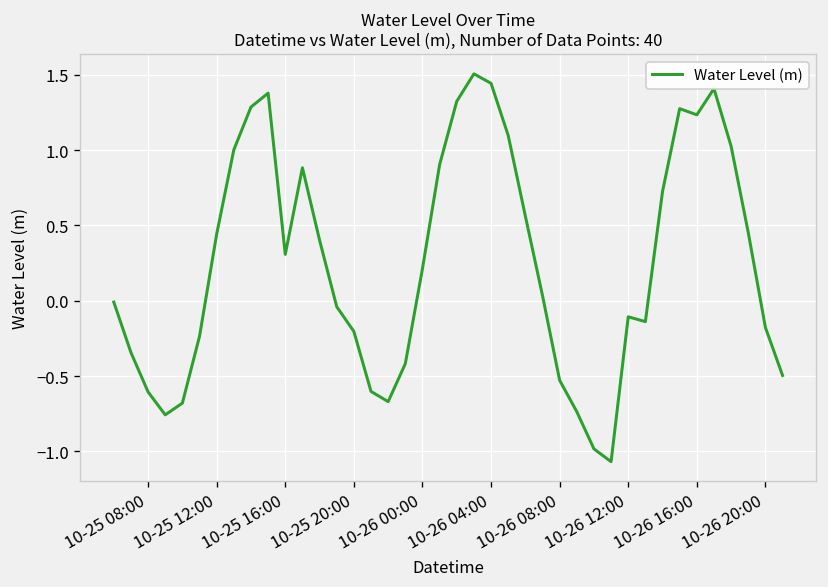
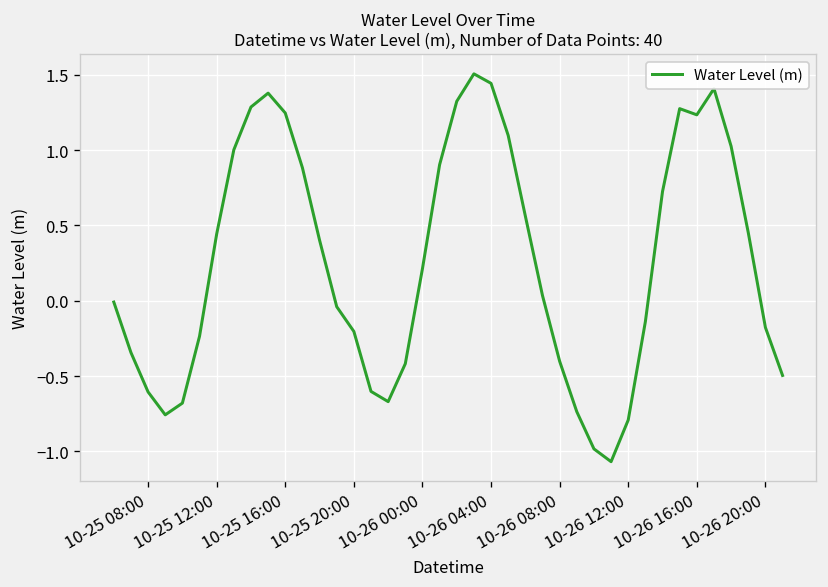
10-25 16:00: 0.31 -> 1.25
10-26 08:00: -0.53 -> -0.40
10-26 12:00: -0.11 -> -0.79
